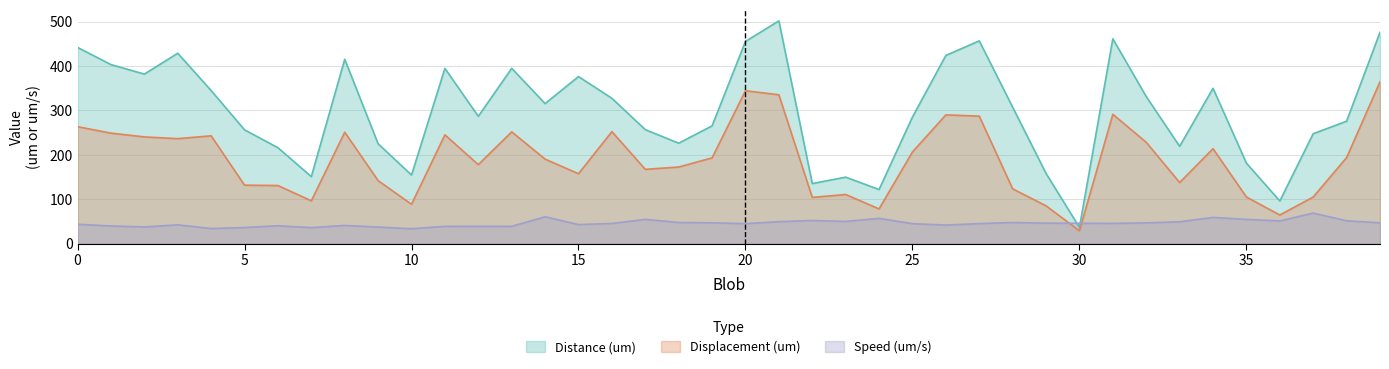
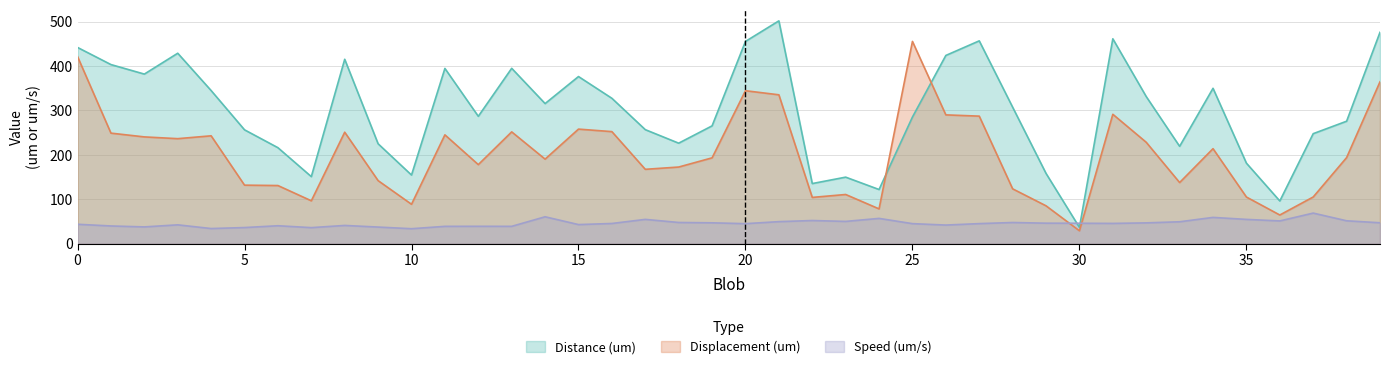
Displacement (um), 0: 260 -> 420
Displacement (um), 15: 160 -> 260
Displacement (um), 25: 210 -> 460
